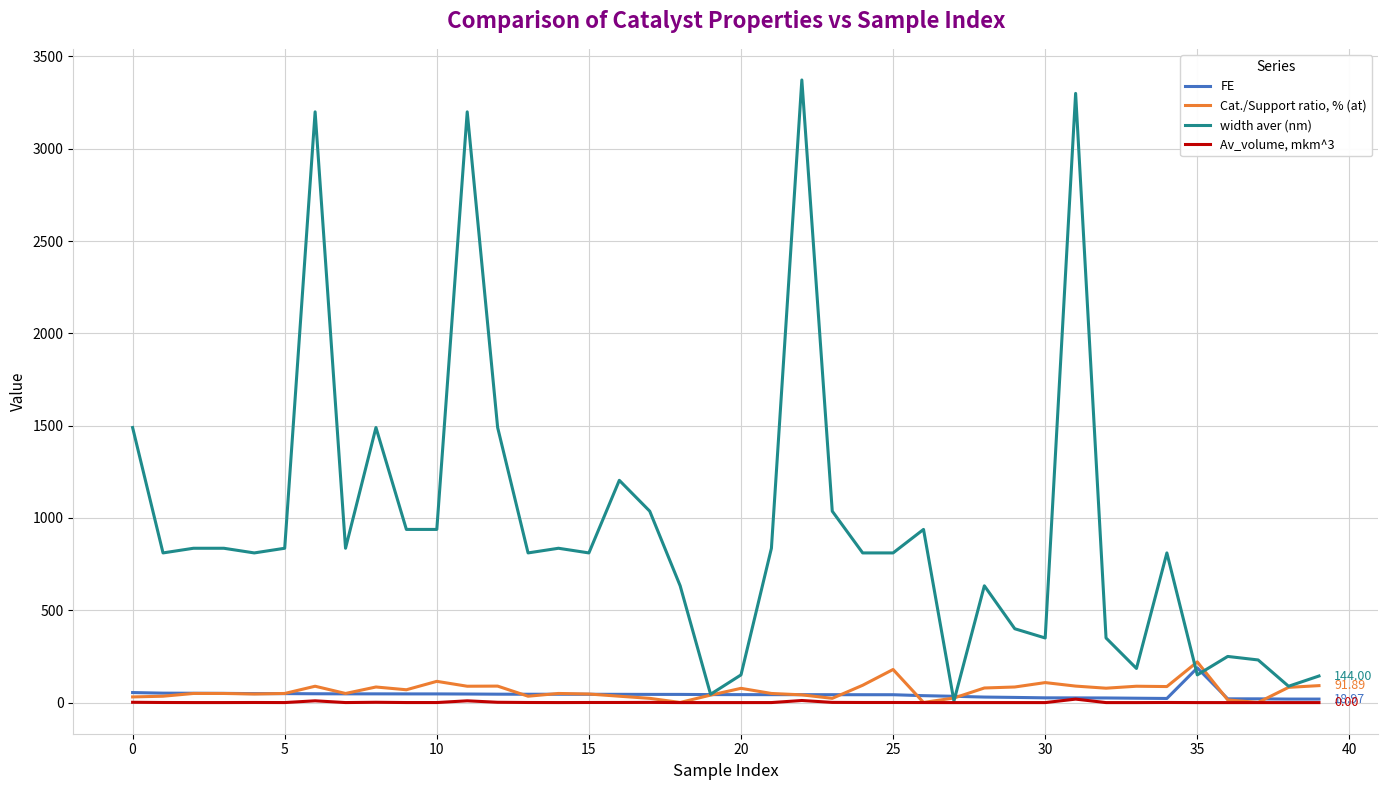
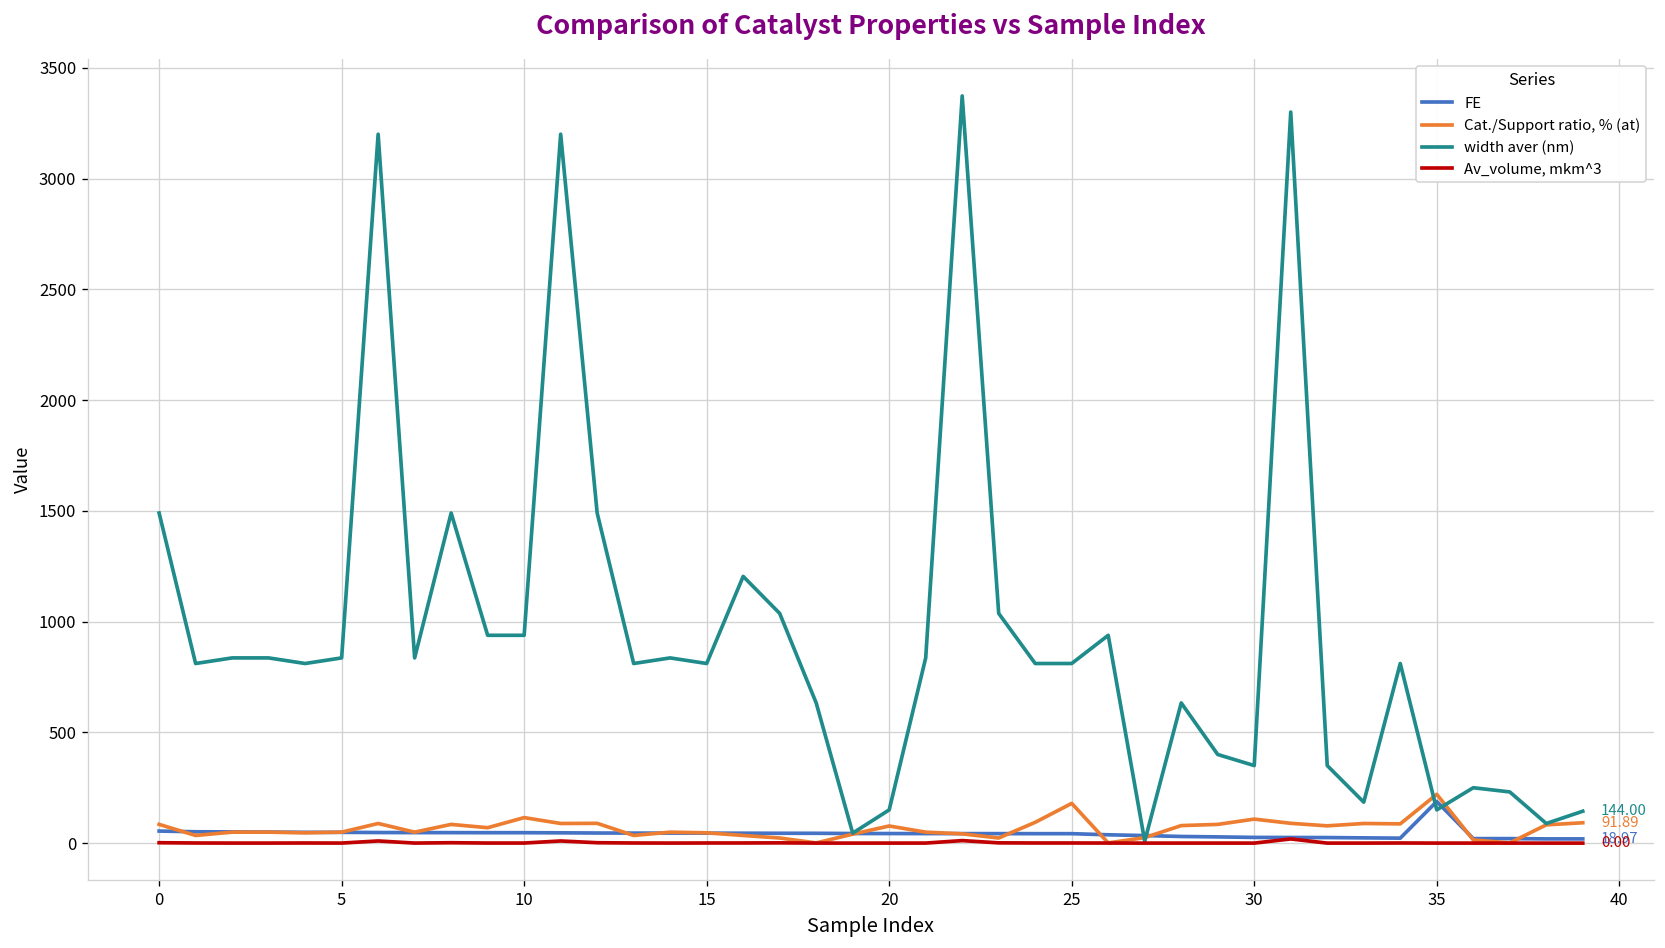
Cat./Support ratio, % (at), 0: 30 -> 80
